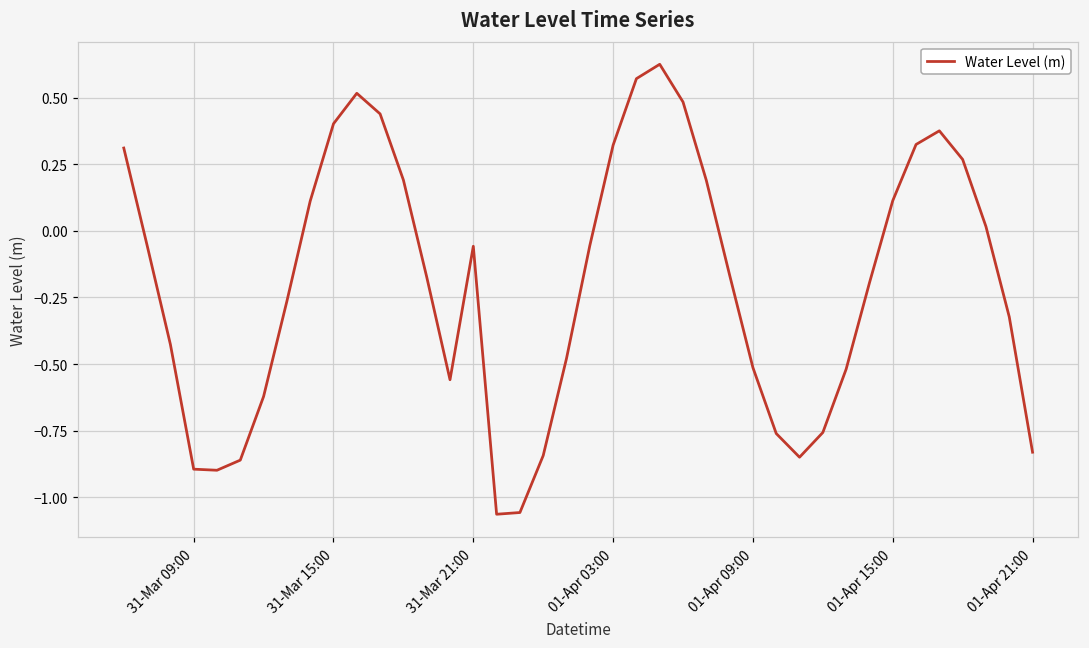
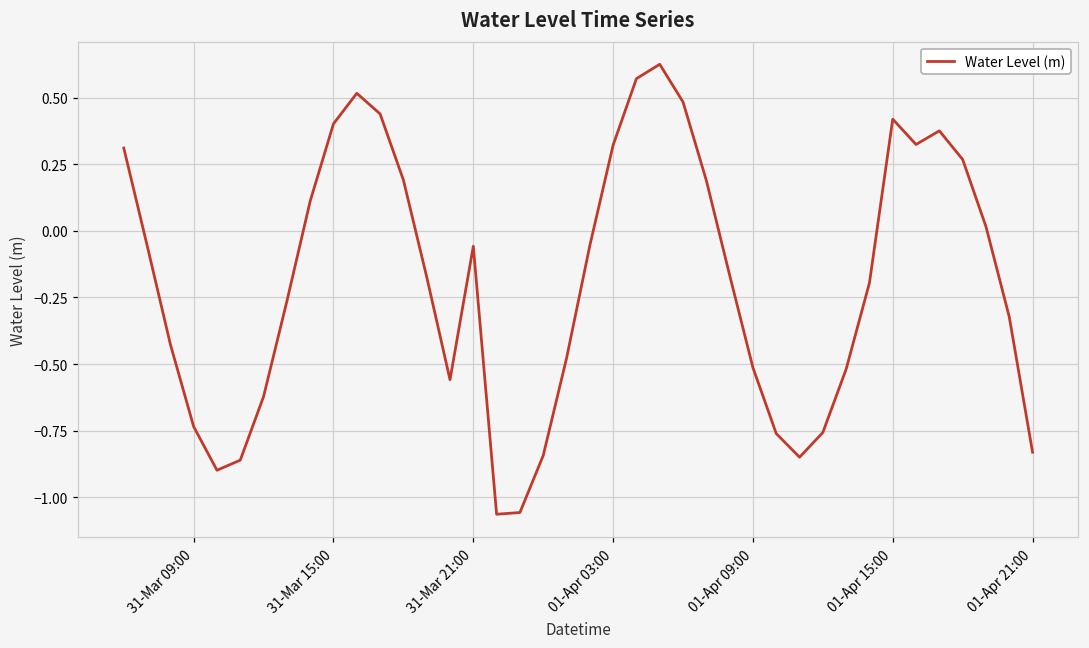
31-Mar 09:00: -0.89 -> -0.74
01-Apr 15:00: 0.11 -> 0.42
